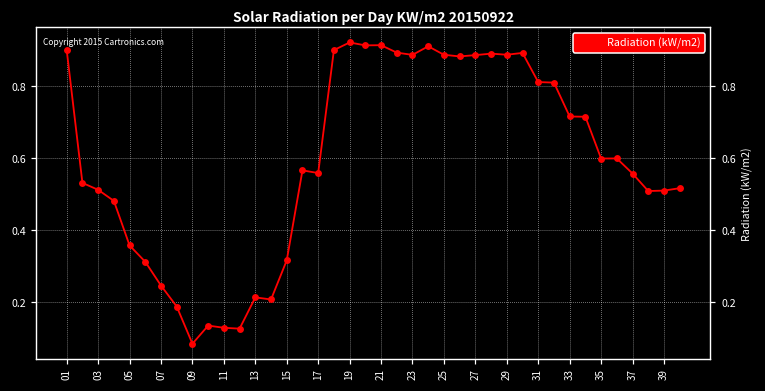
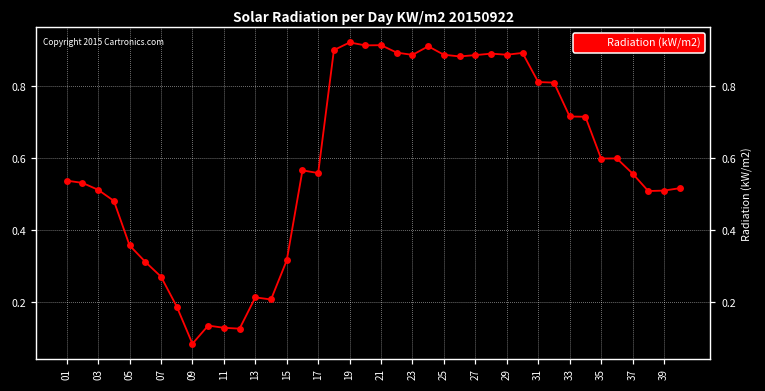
01: 0.90 -> 0.54
07: 0.25 -> 0.27
